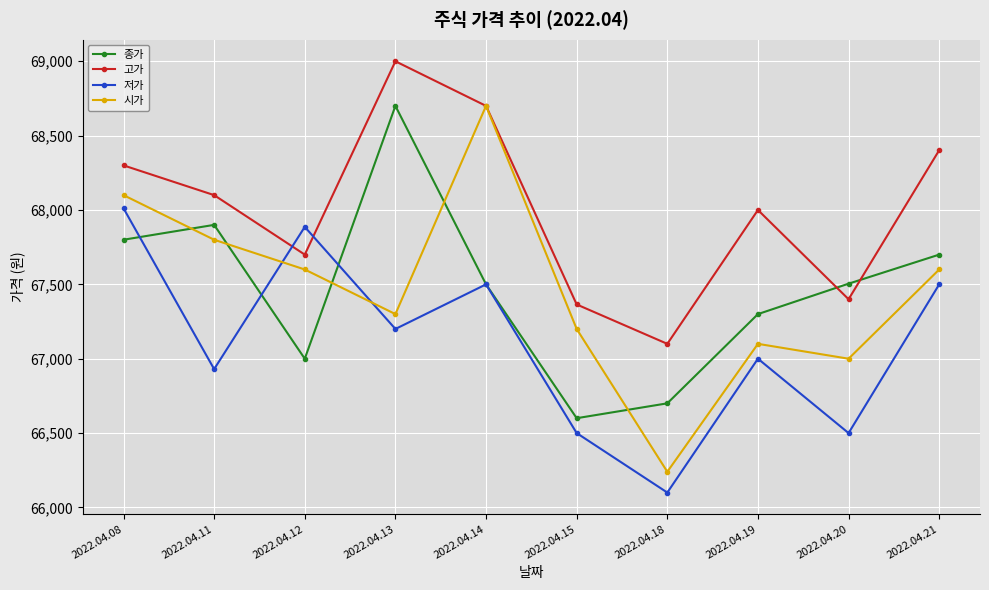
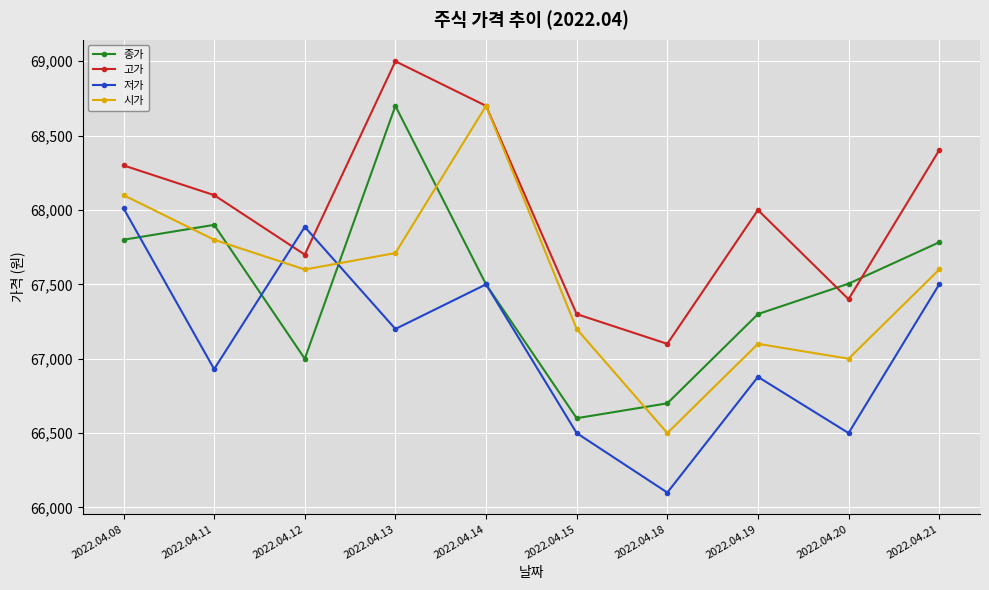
시가, 2022.04.13: 67,300 -> 67,710
고가, 2022.04.15: 67,360 -> 67,300
시가, 2022.04.18: 66,240 -> 66,500
저가, 2022.04.19: 67,000 -> 66,880
종가, 2022.04.21: 67,700 -> 67,780
